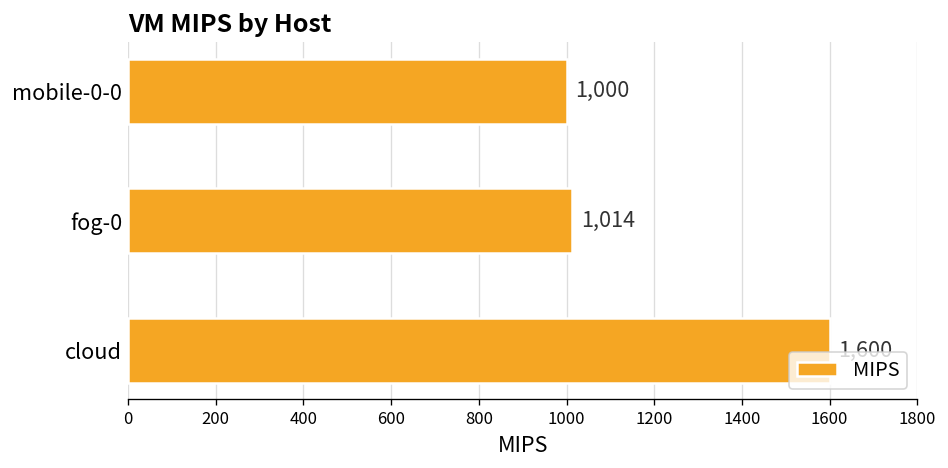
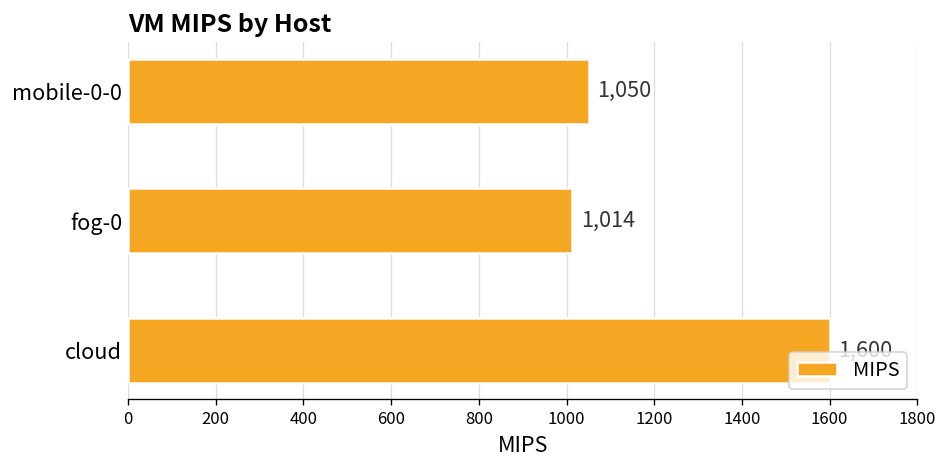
mobile-0-0: 1,000 -> 1,050
